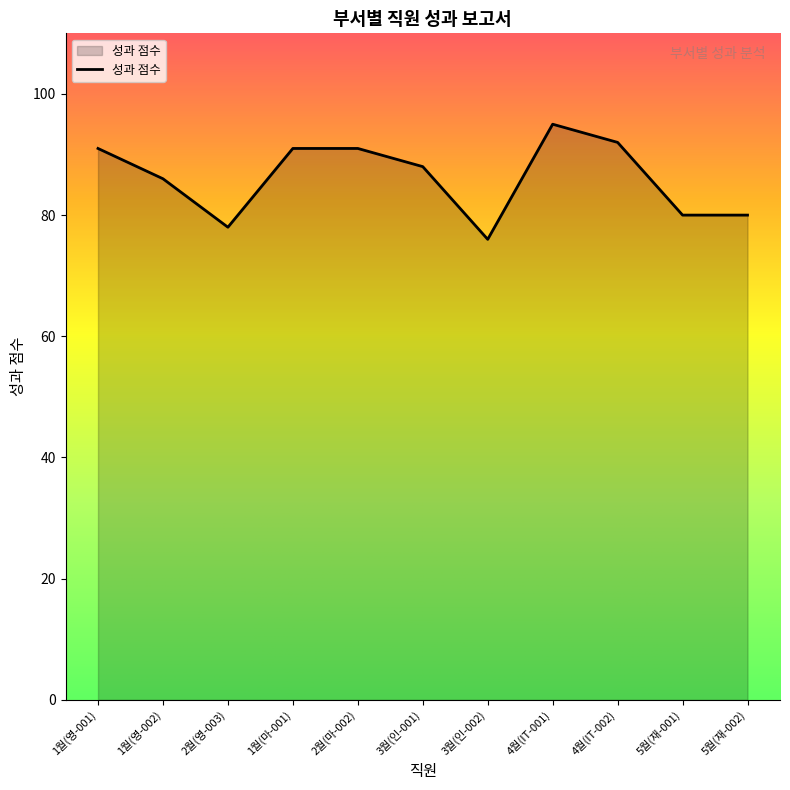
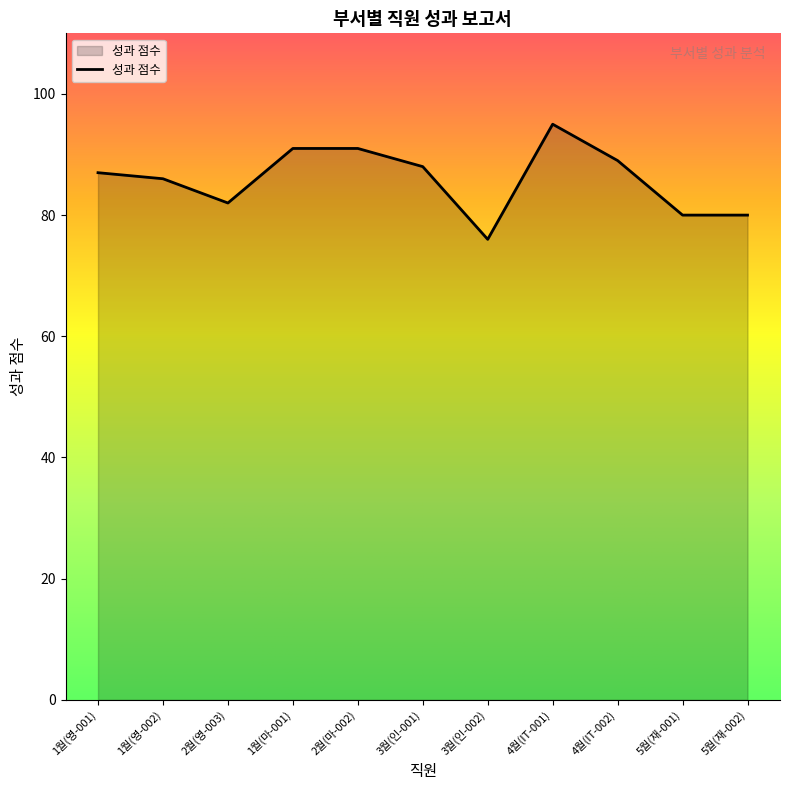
1월(영-001): 91 -> 87
2월(영-003): 78 -> 82
4월(IT-002): 92 -> 89
